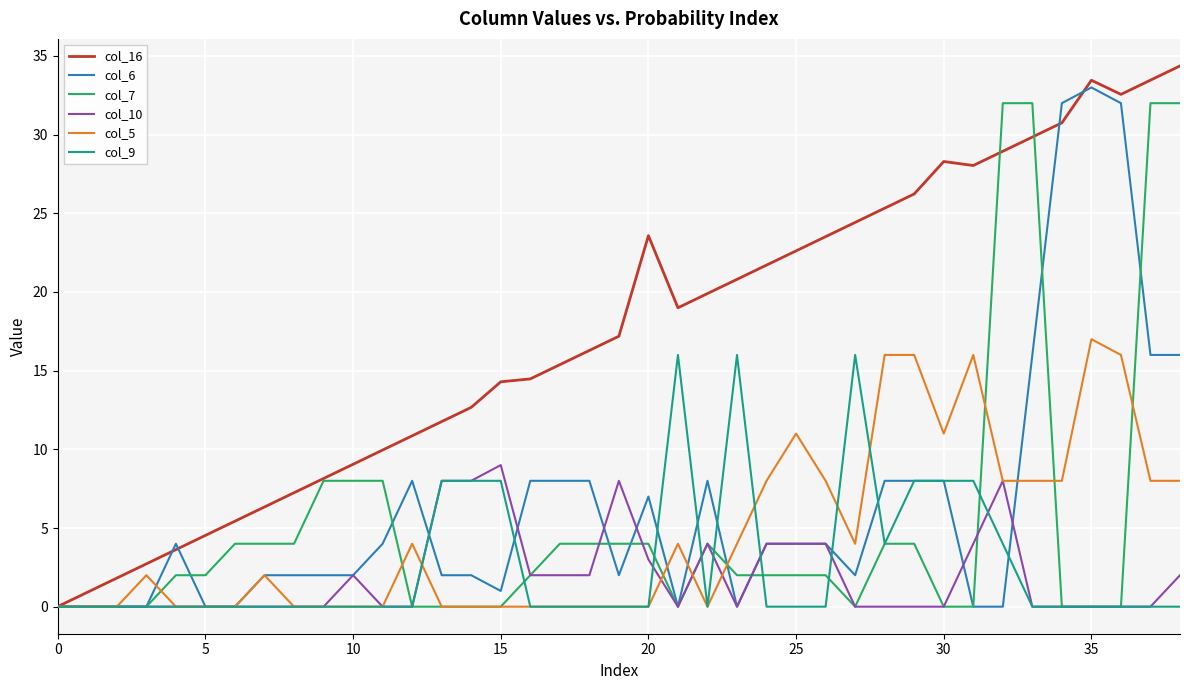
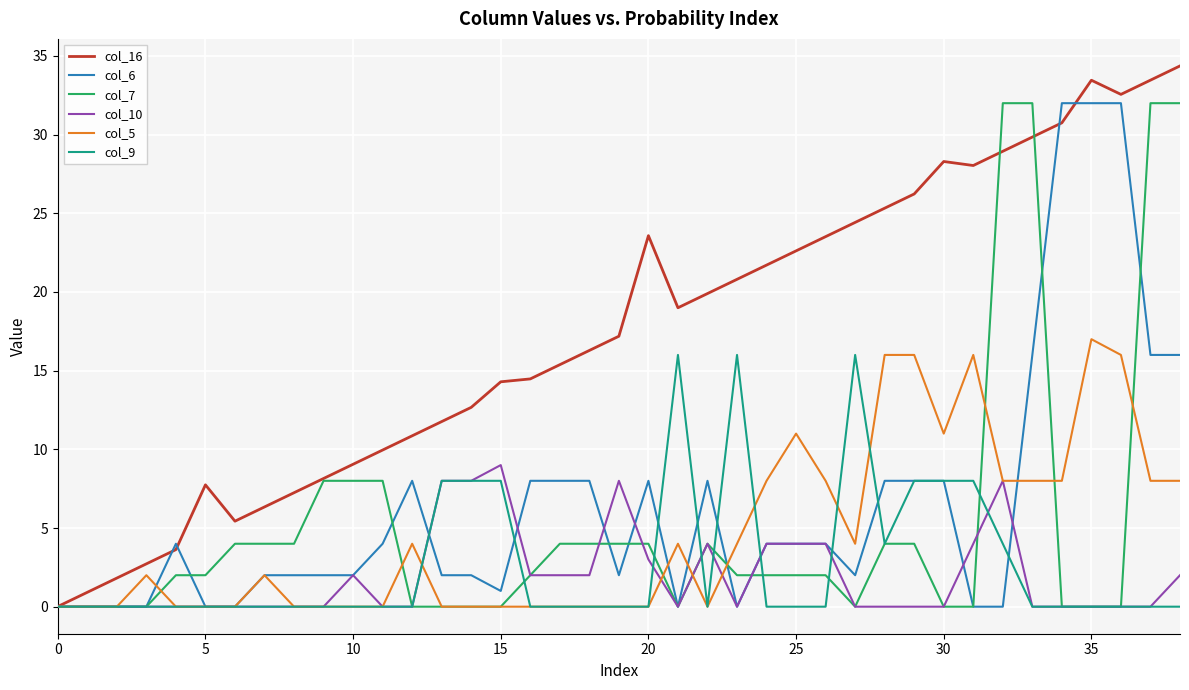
col_16, 5: 4.5 -> 7.7
col_6, 20: 7 -> 8
col_6, 35: 33 -> 32
